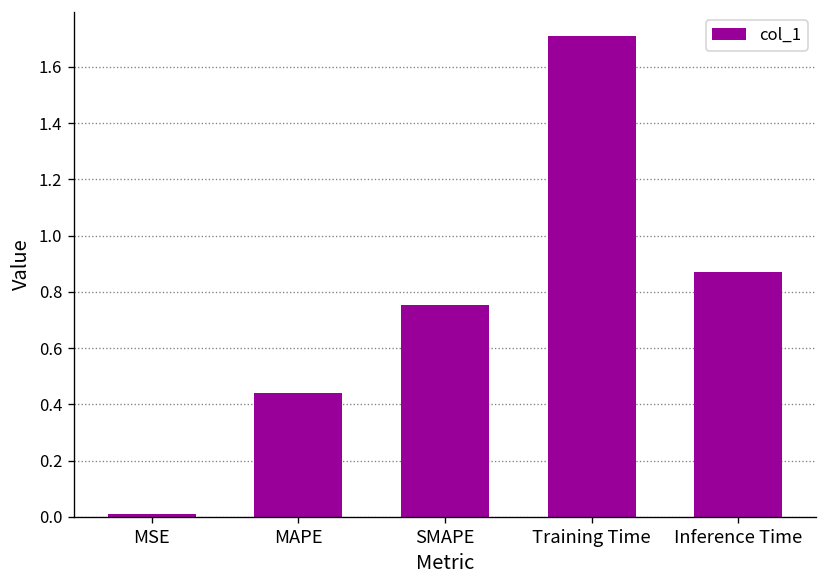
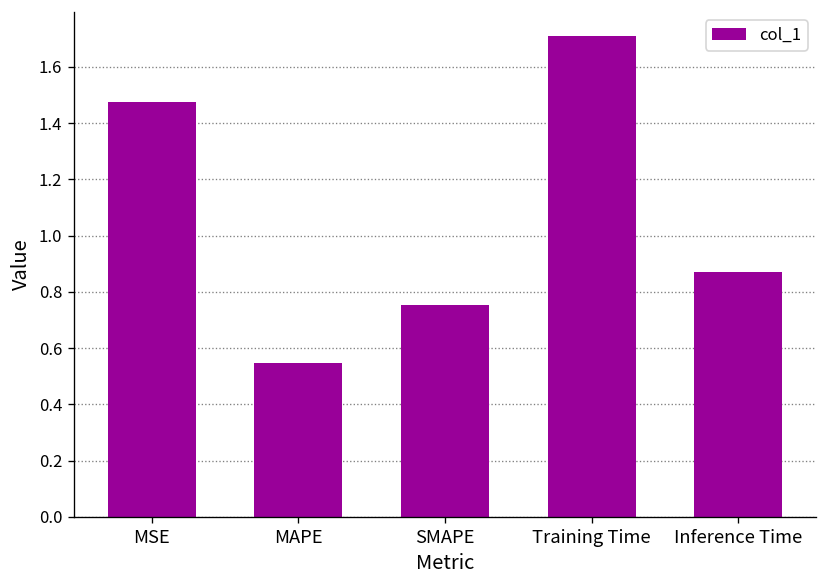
MSE: 0.01 -> 1.48
MAPE: 0.44 -> 0.55
